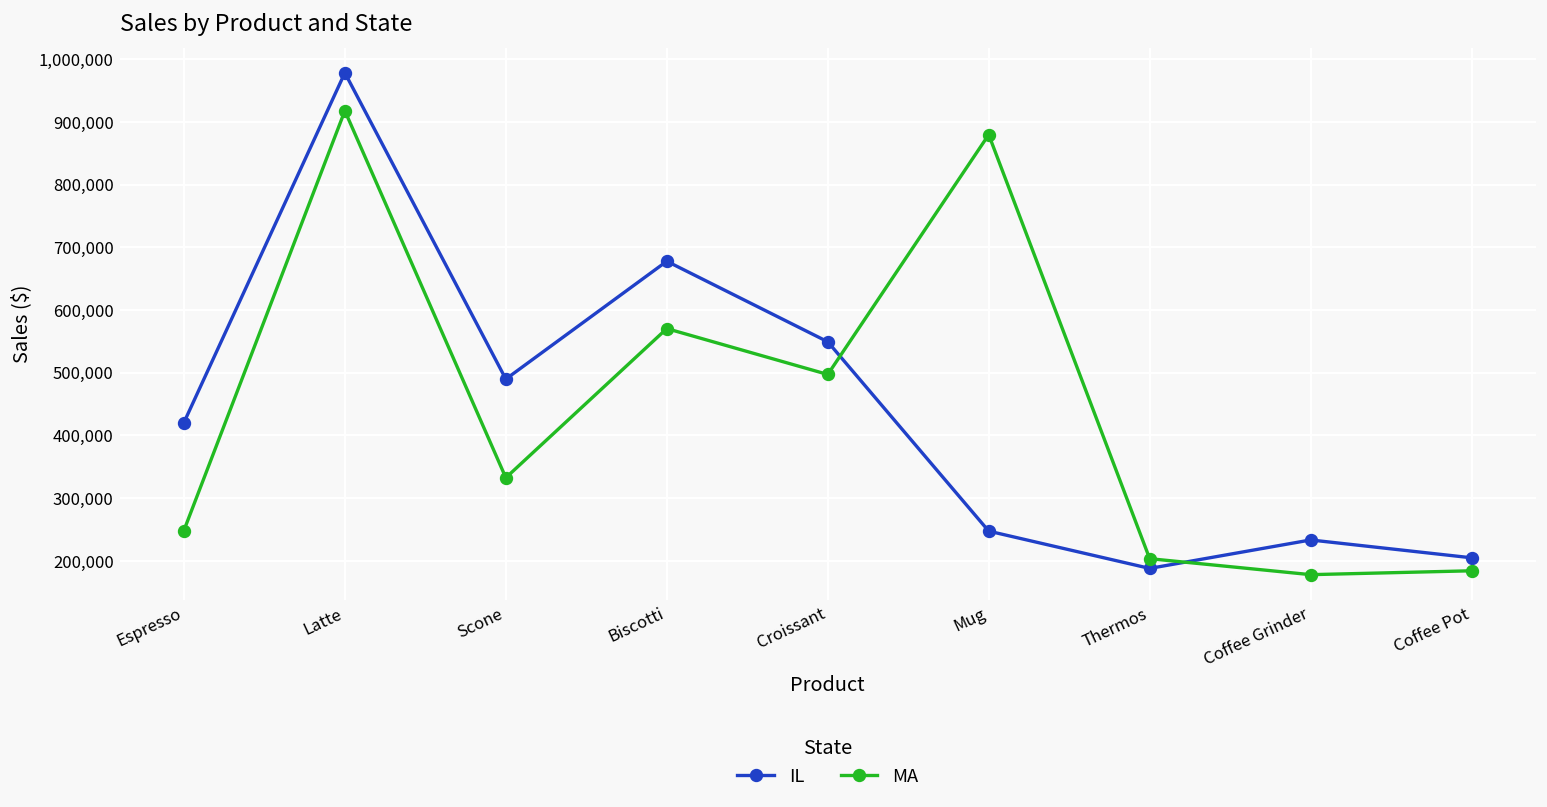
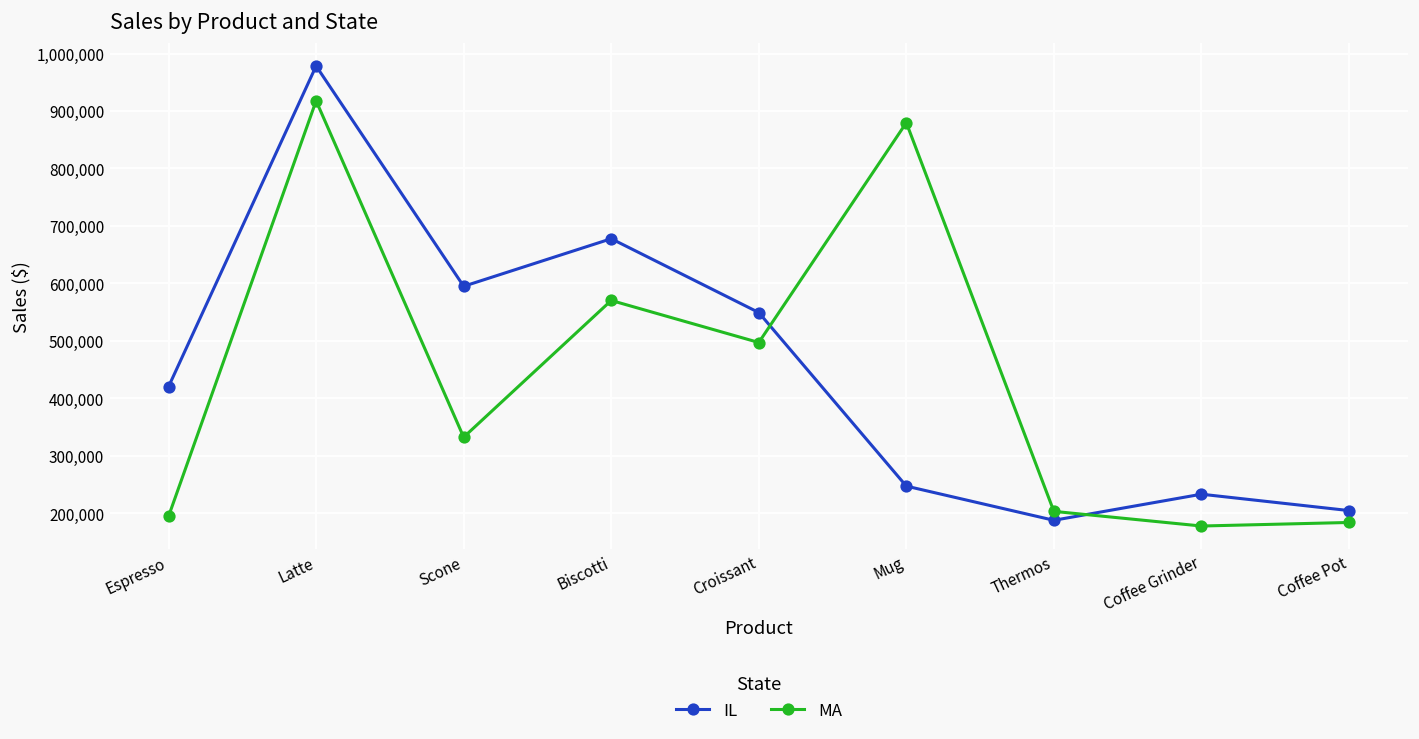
MA, Espresso: 250,000 -> 190,000
IL, Scone: 490,000 -> 600,000
